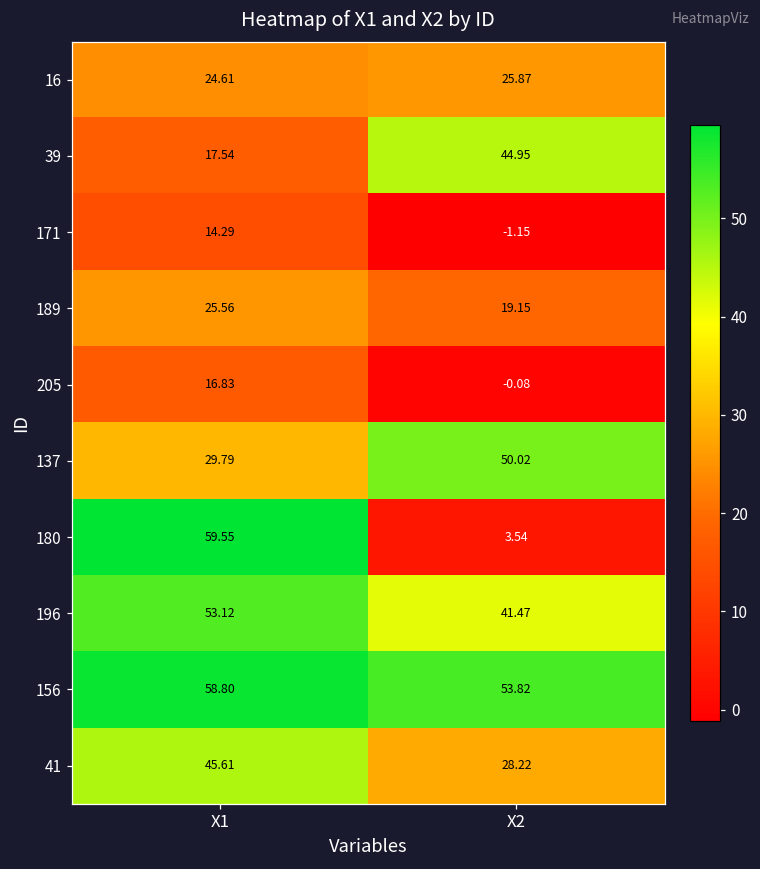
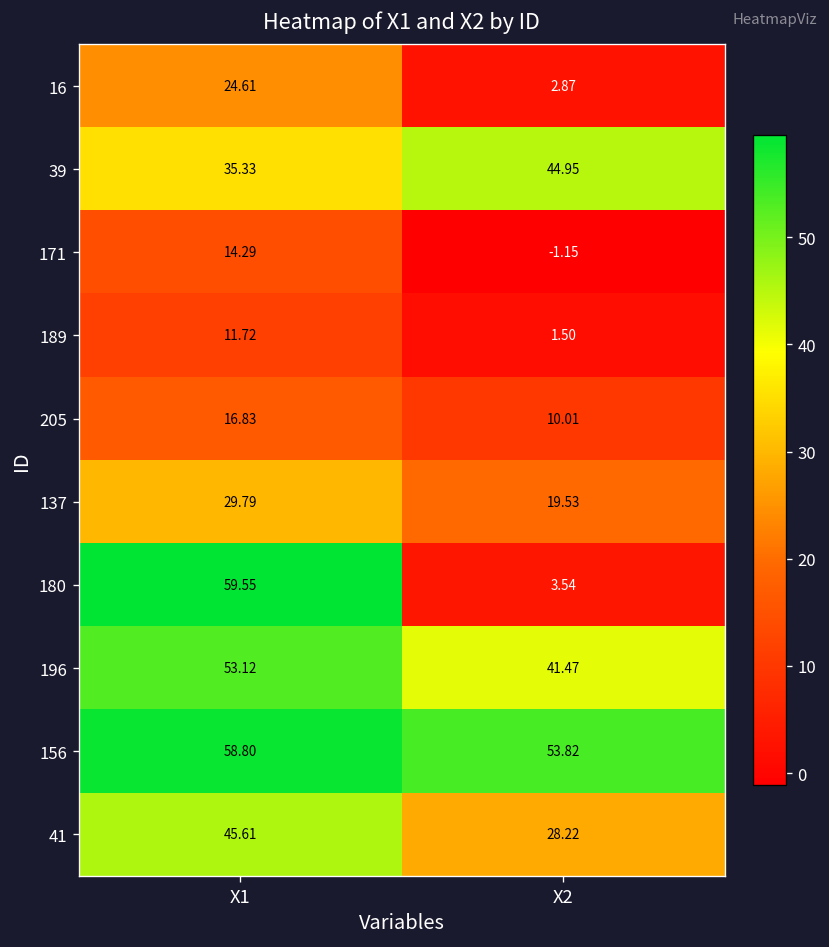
16, X2: 25.87 -> 2.87
39, X1: 17.54 -> 35.33
189, X1: 25.56 -> 11.72
189, X2: 19.15 -> 1.50
205, X2: -0.08 -> 10.01
137, X2: 50.02 -> 19.53
